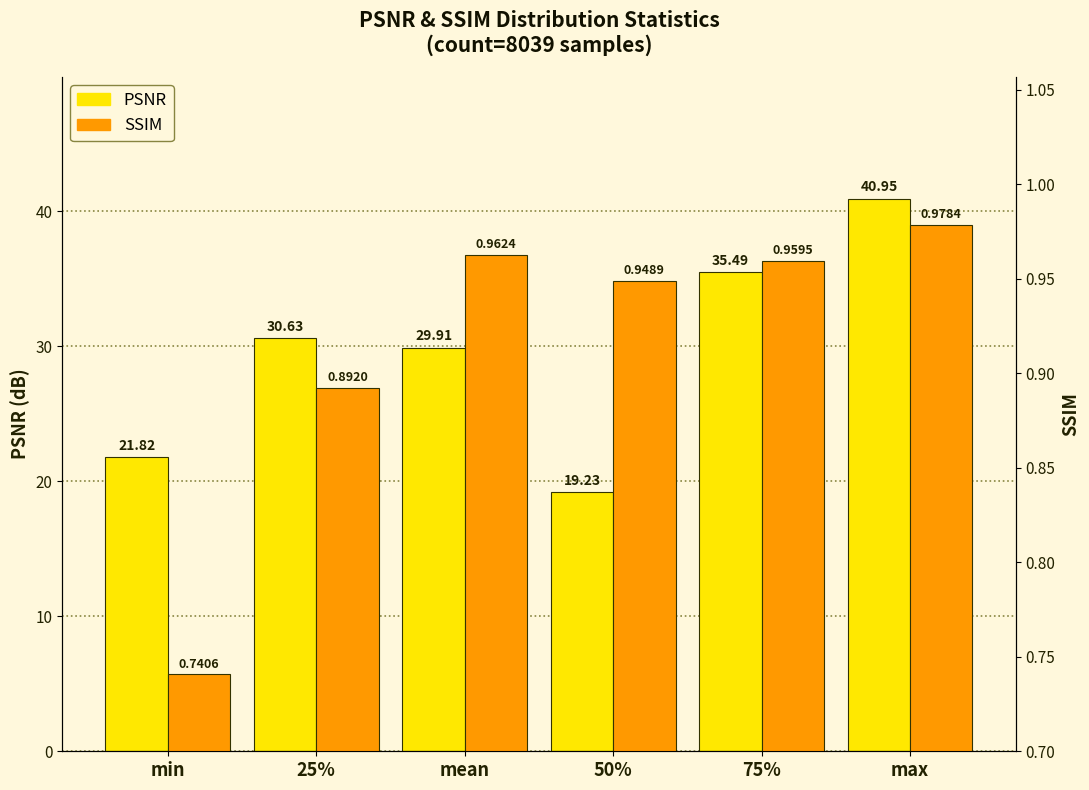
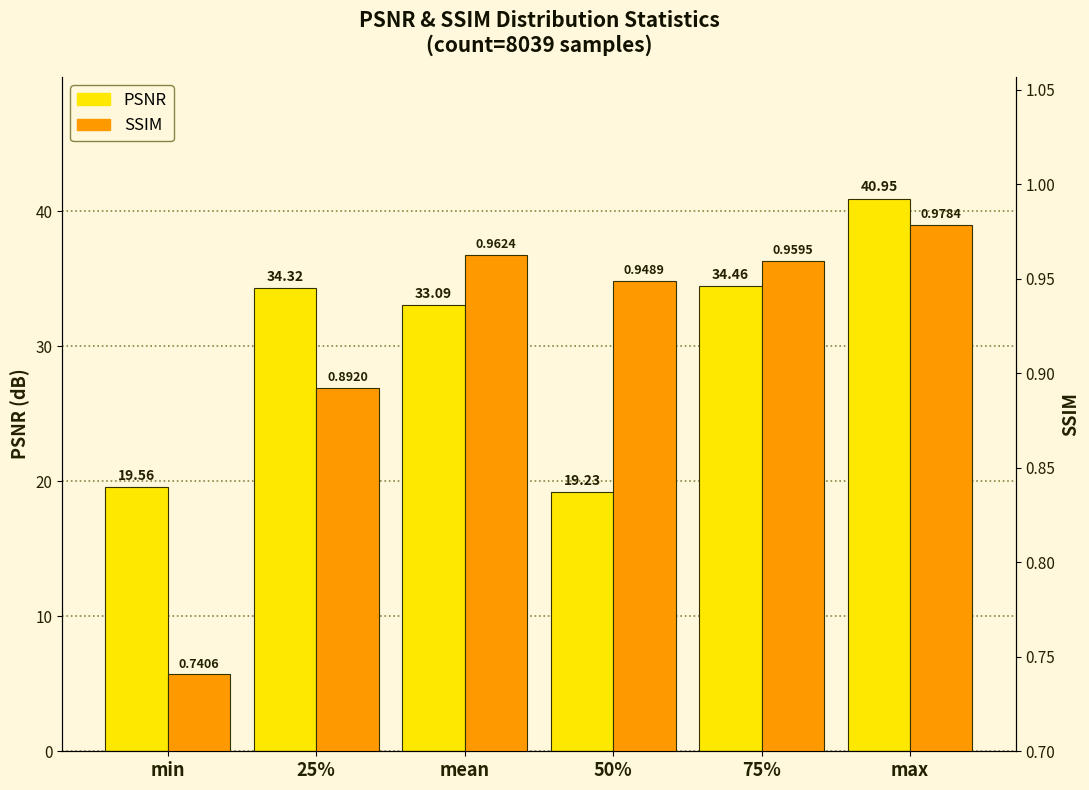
PSNR, min: 21.82 -> 19.56
PSNR, 25%: 30.63 -> 34.32
PSNR, mean: 29.91 -> 33.09
PSNR, 75%: 35.49 -> 34.46
